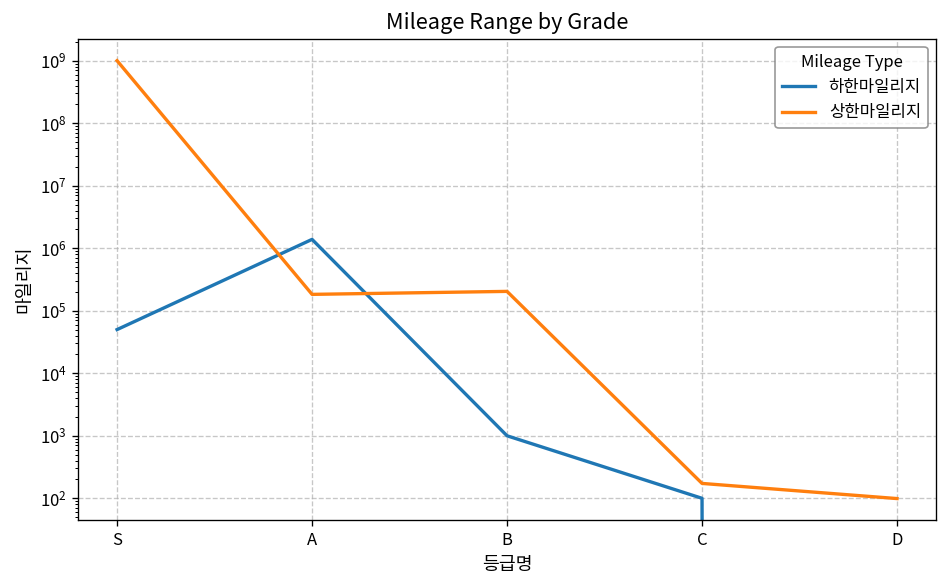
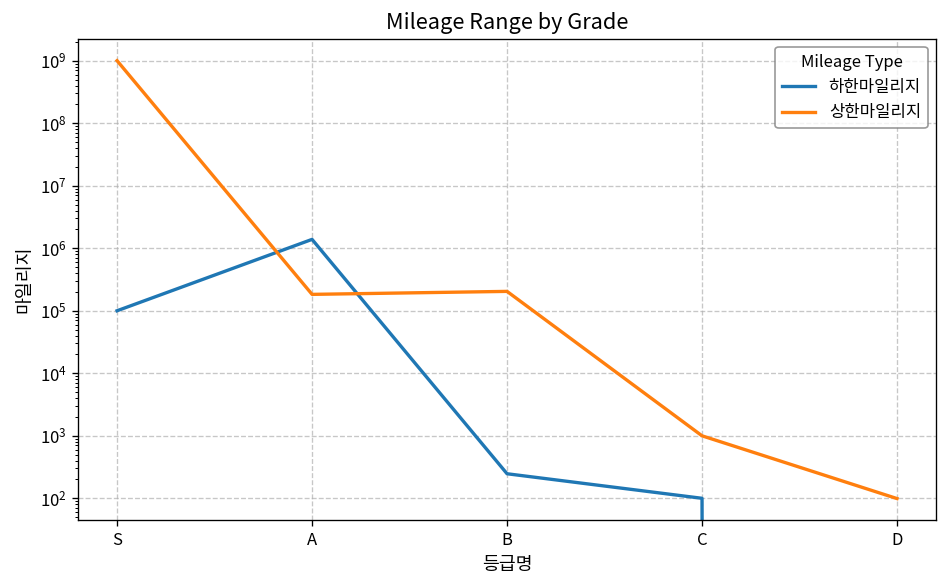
하한마일리지, S: 50000 -> 100000
하한마일리지, B: 1000 -> 200
상한마일리지, C: 170 -> 1000
